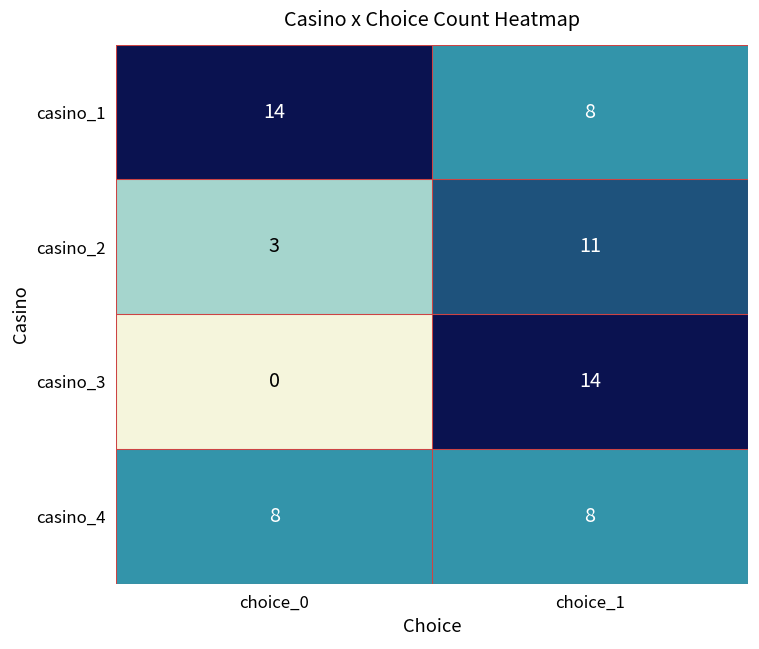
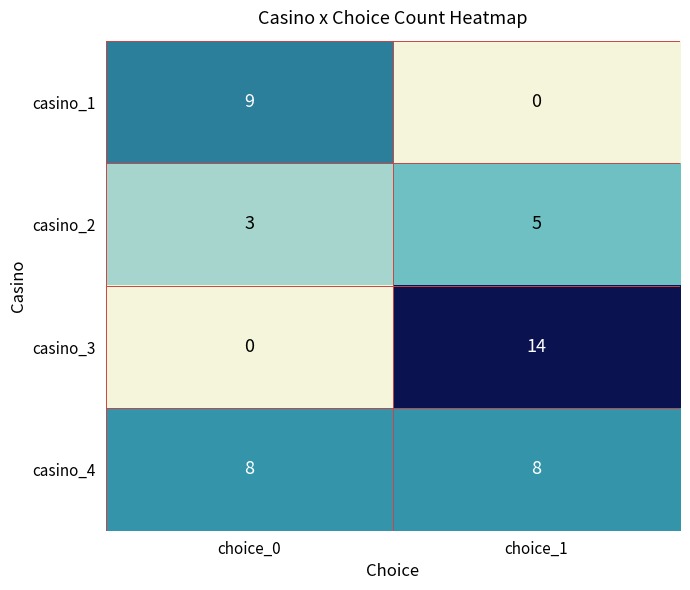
casino_1, choice_0: 14 -> 9
casino_1, choice_1: 8 -> 0
casino_2, choice_1: 11 -> 5
